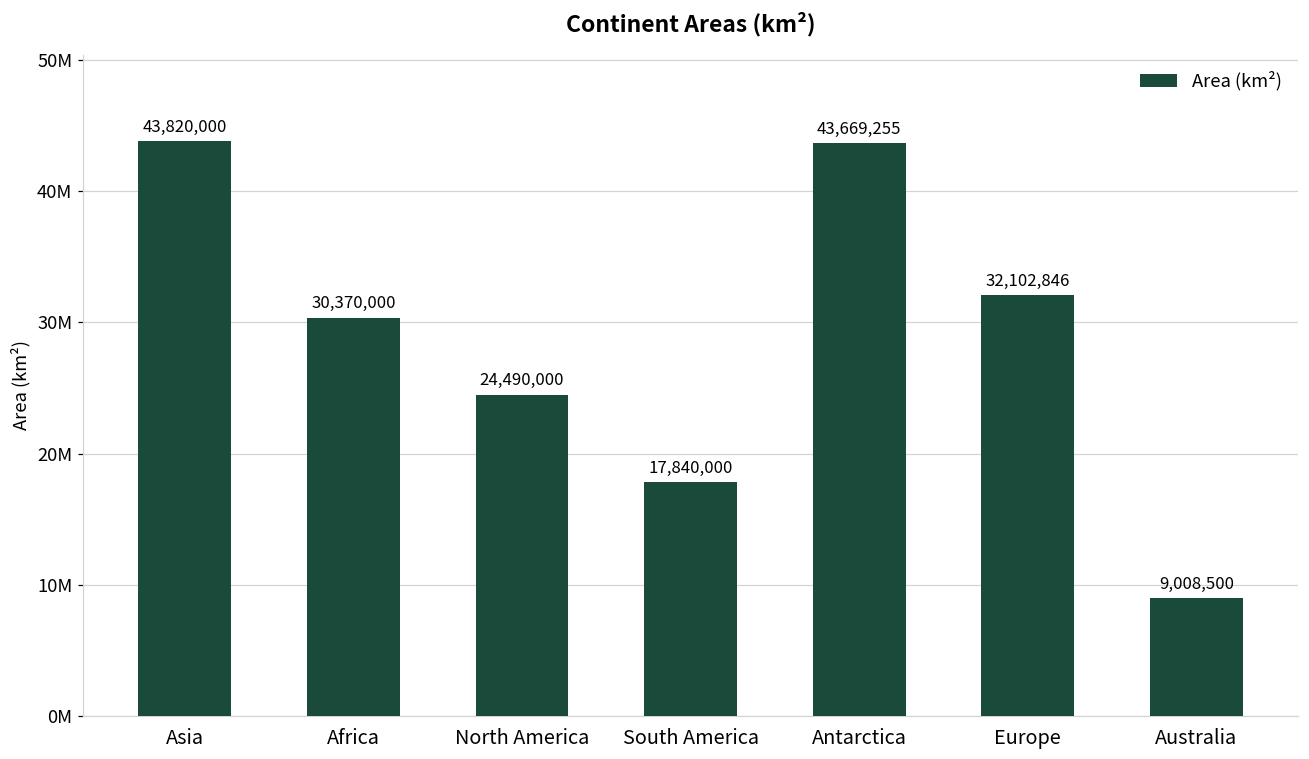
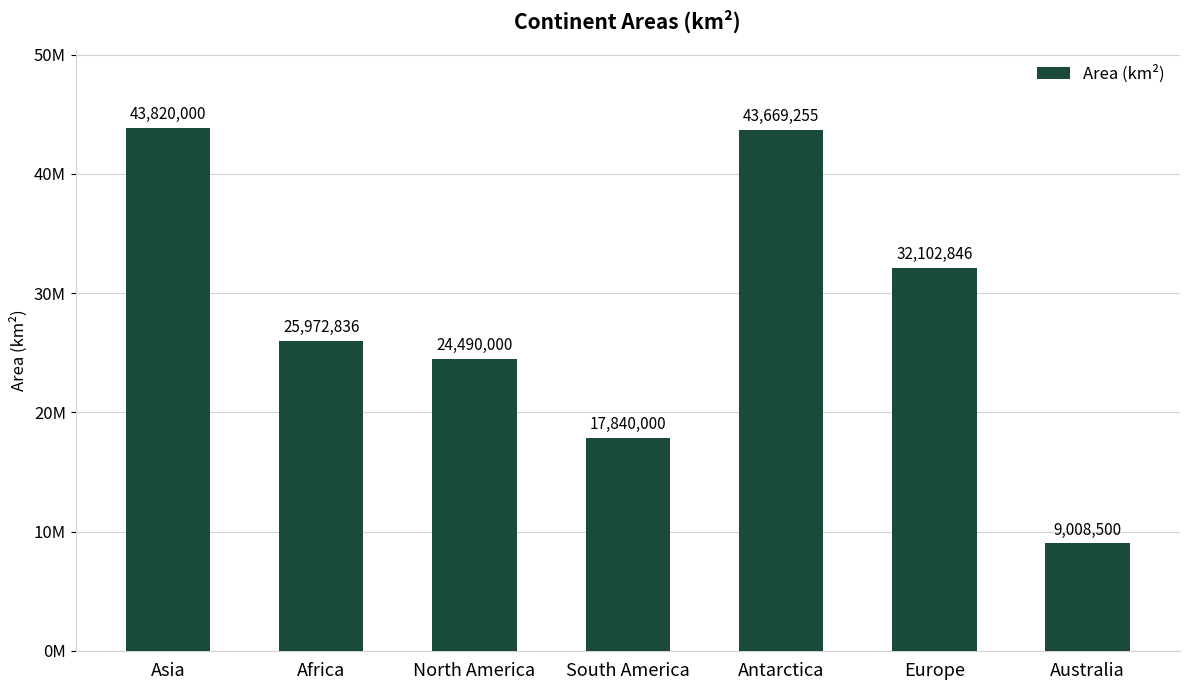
Africa: 30,370,000 -> 25,972,836
